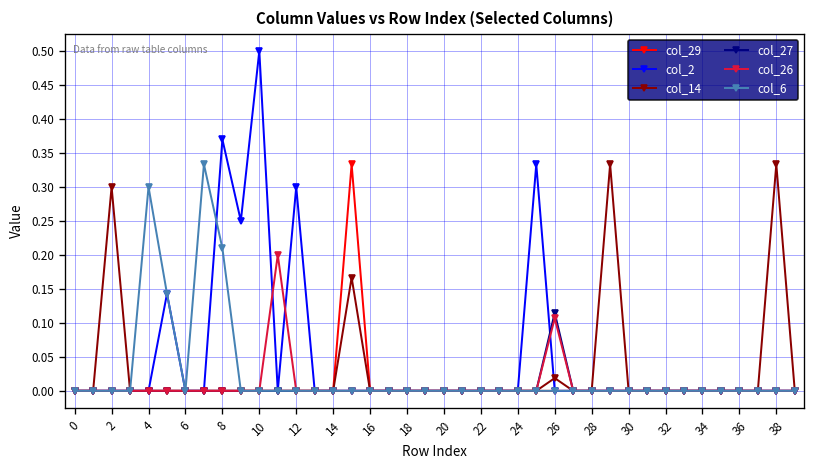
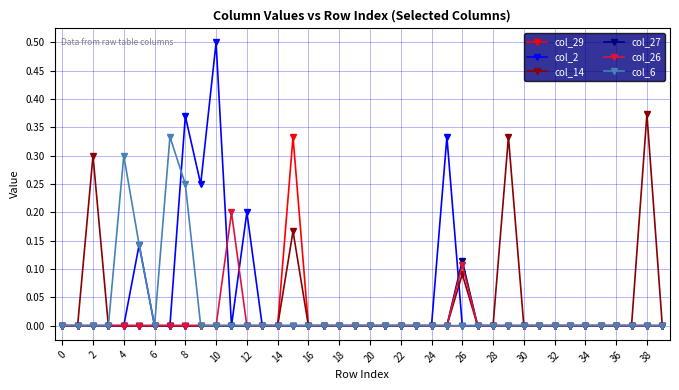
col_6, 8: 0.21 -> 0.25
col_2, 12: 0.3 -> 0.2
col_14, 26: 0.02 -> 0.09
col_14, 38: 0.33 -> 0.37
